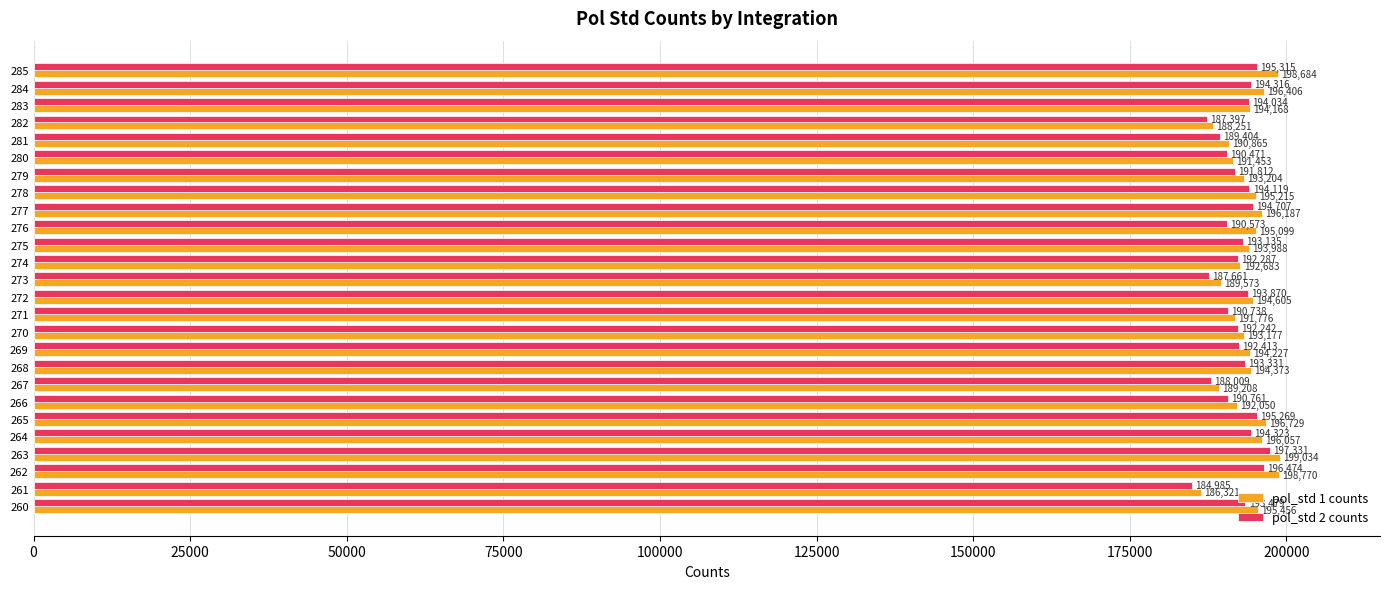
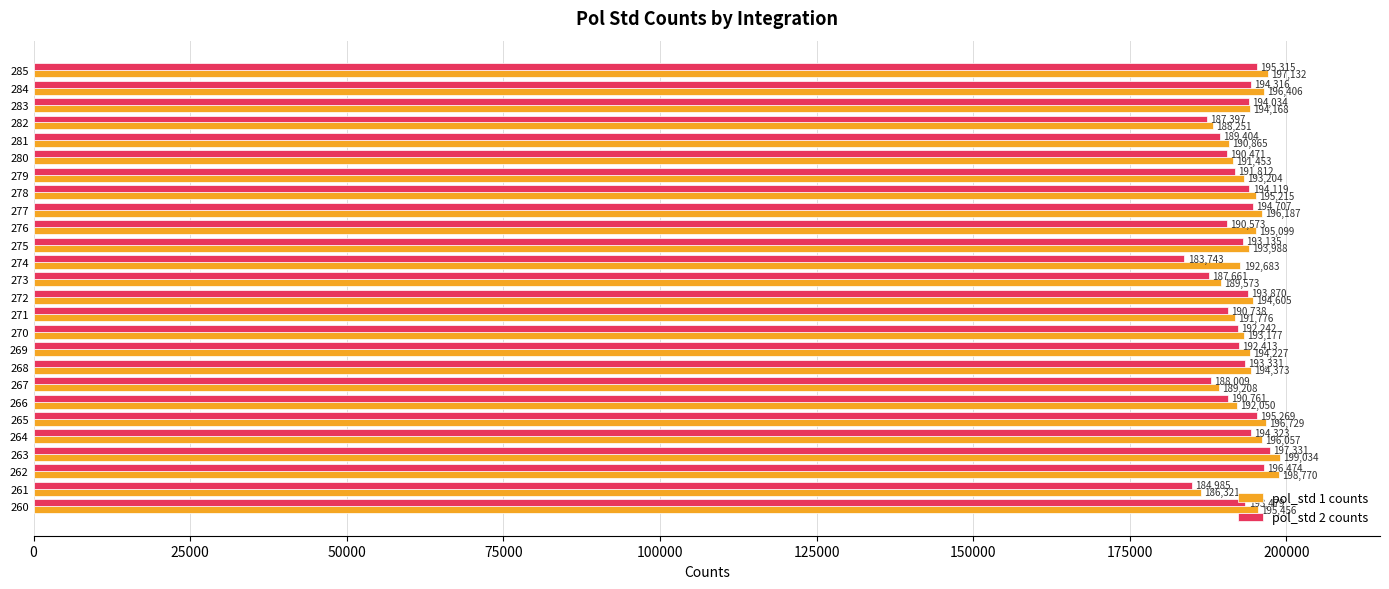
pol_std 1 counts, 285: 198,684 -> 197,132
pol_std 2 counts, 274: 192,287 -> 183,743
